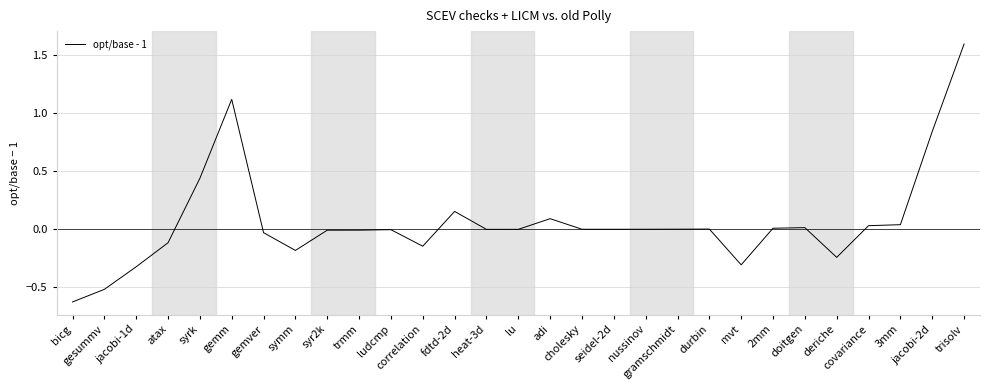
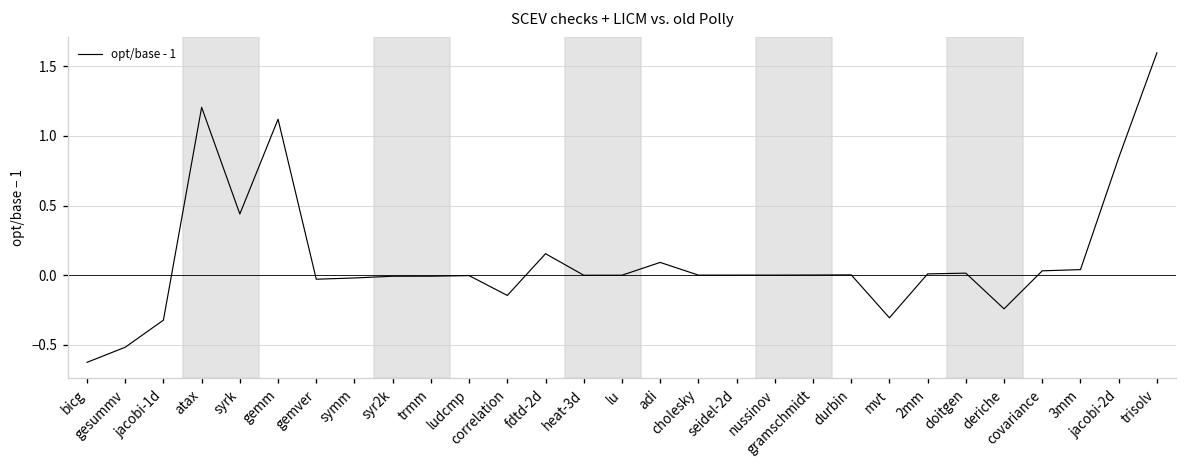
atax: -0.12 -> 1.21
symm: -0.18 -> -0.02
